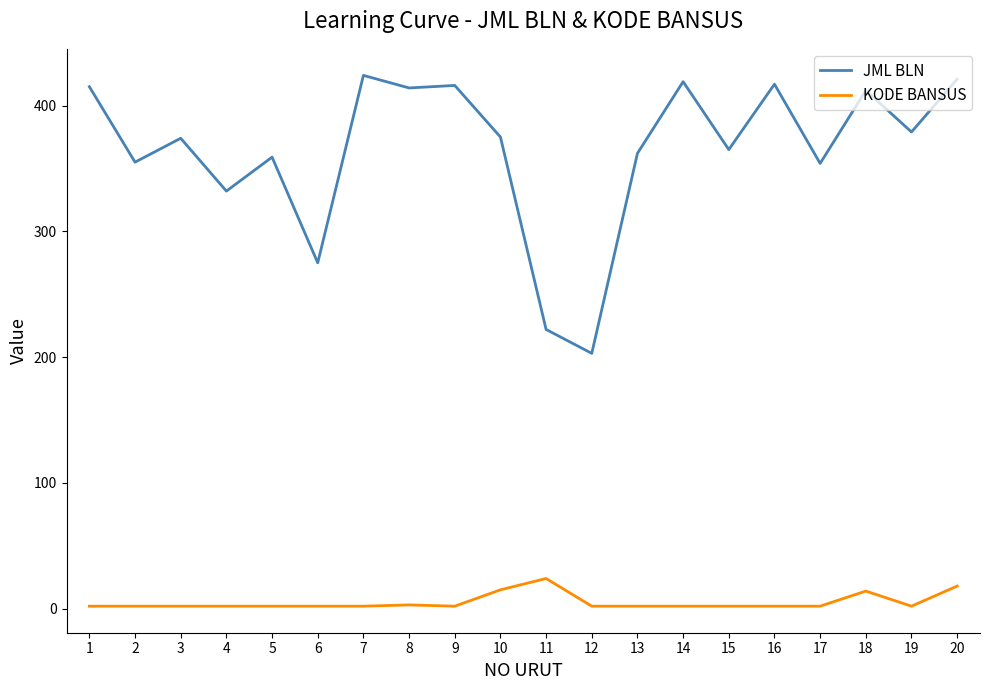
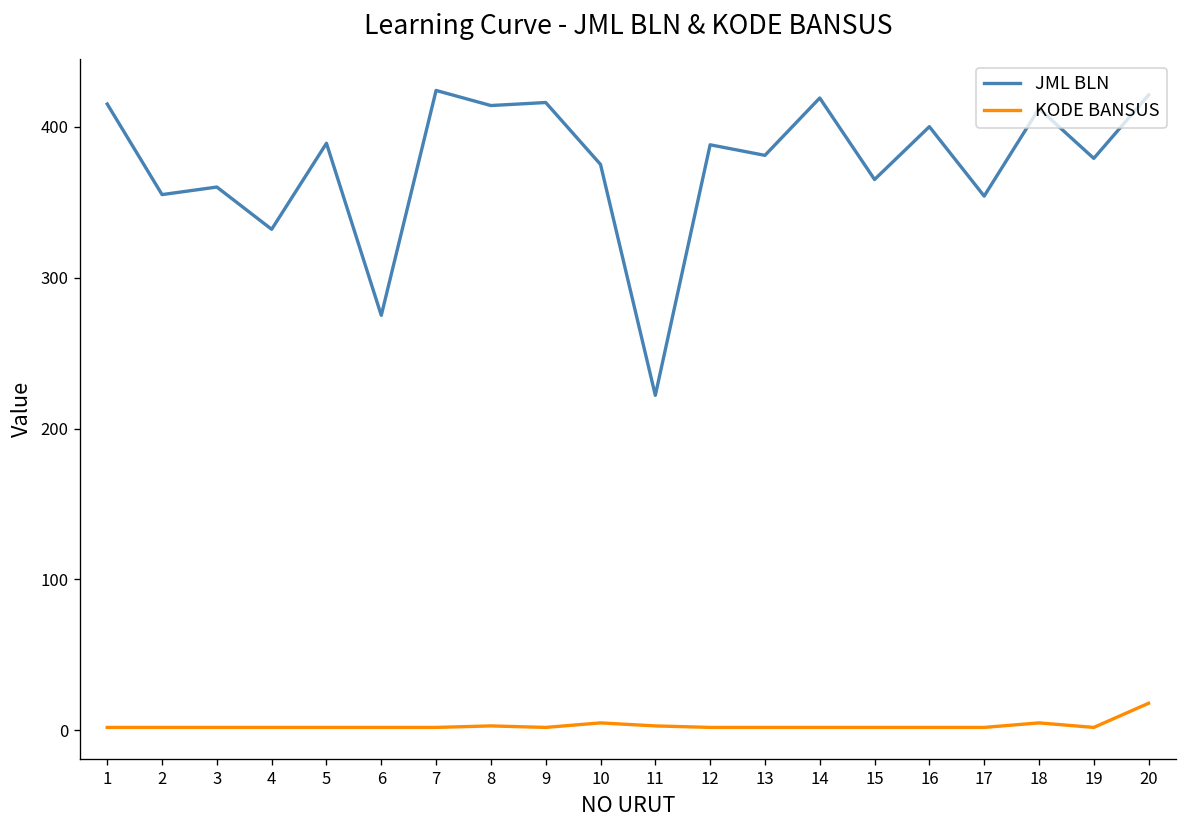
JML BLN, 3: 374 -> 360
JML BLN, 5: 359 -> 389
KODE BANSUS, 10: 15 -> 5
KODE BANSUS, 11: 24 -> 3
JML BLN, 12: 203 -> 388
JML BLN, 13: 362 -> 381
JML BLN, 16: 417 -> 400
KODE BANSUS, 18: 14 -> 5
